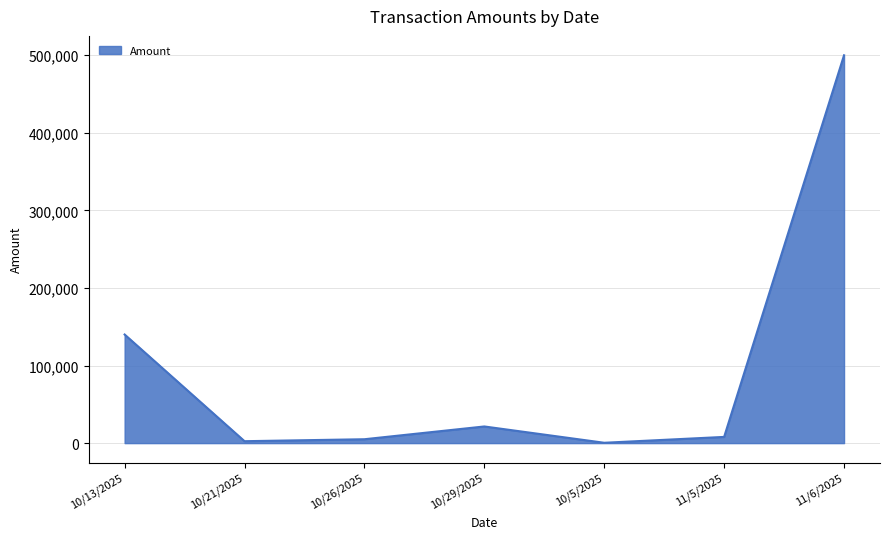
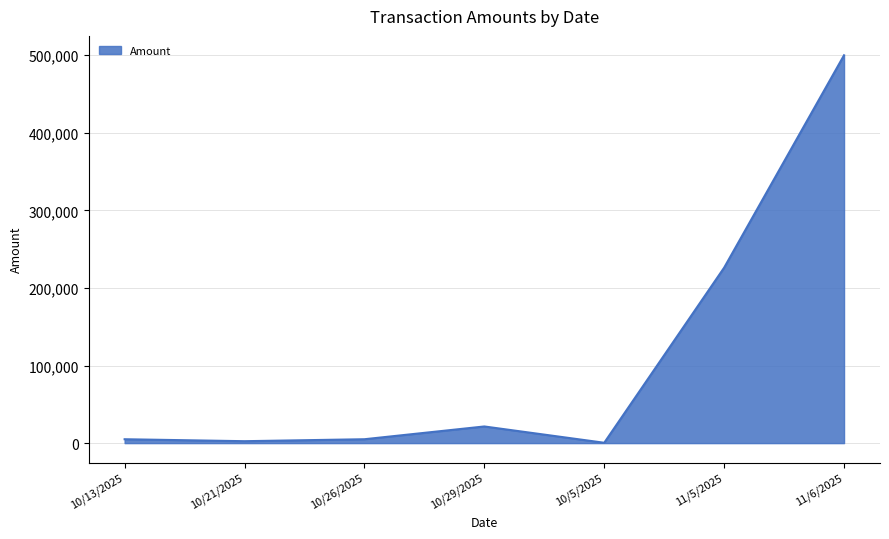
10/13/2025: 140,000 -> 10,000
11/5/2025: 10,000 -> 230,000
